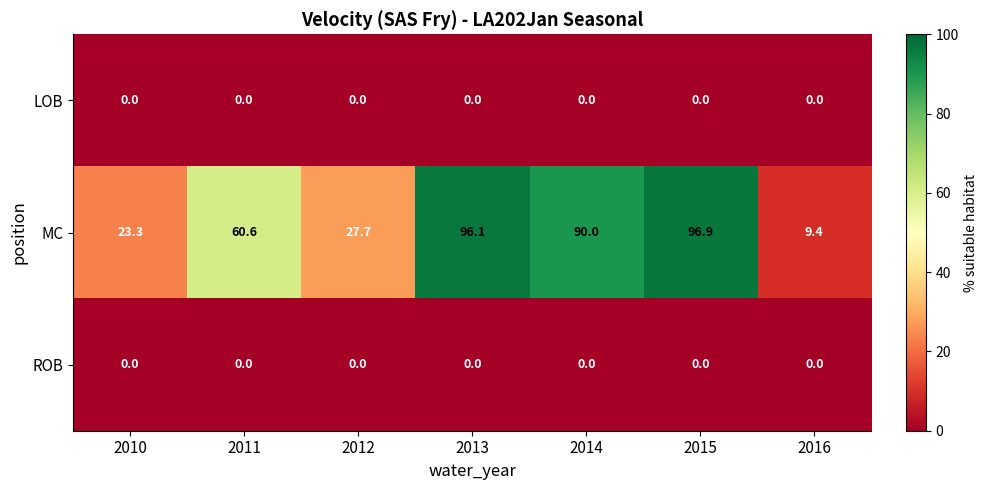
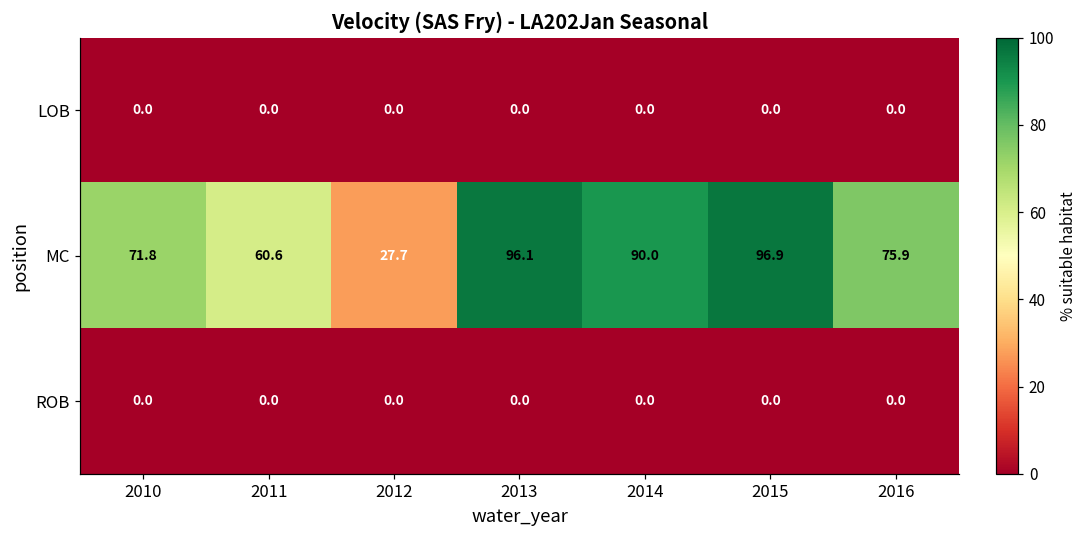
MC, 2010: 23.3 -> 71.8
MC, 2016: 9.4 -> 75.9
